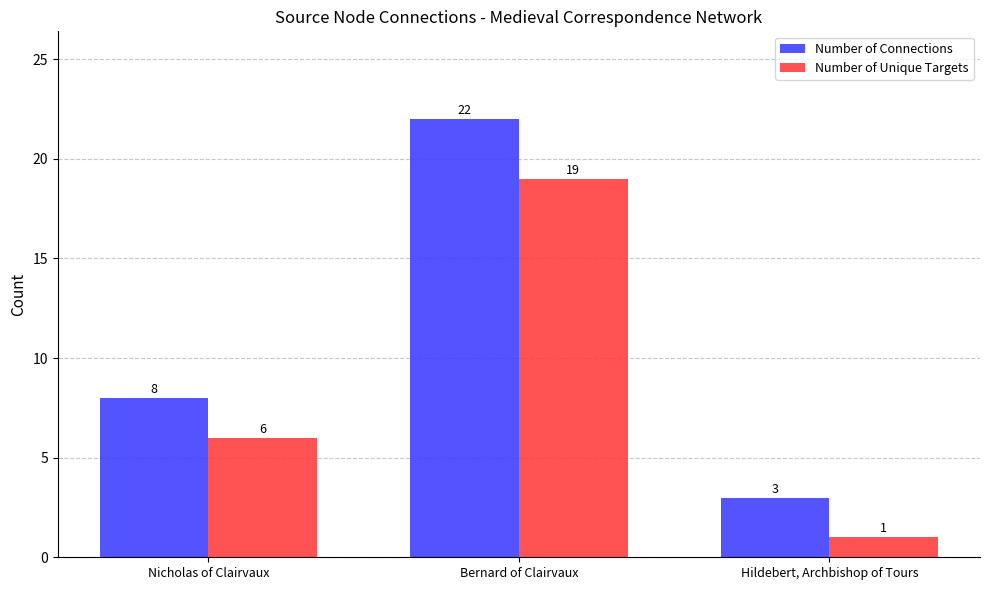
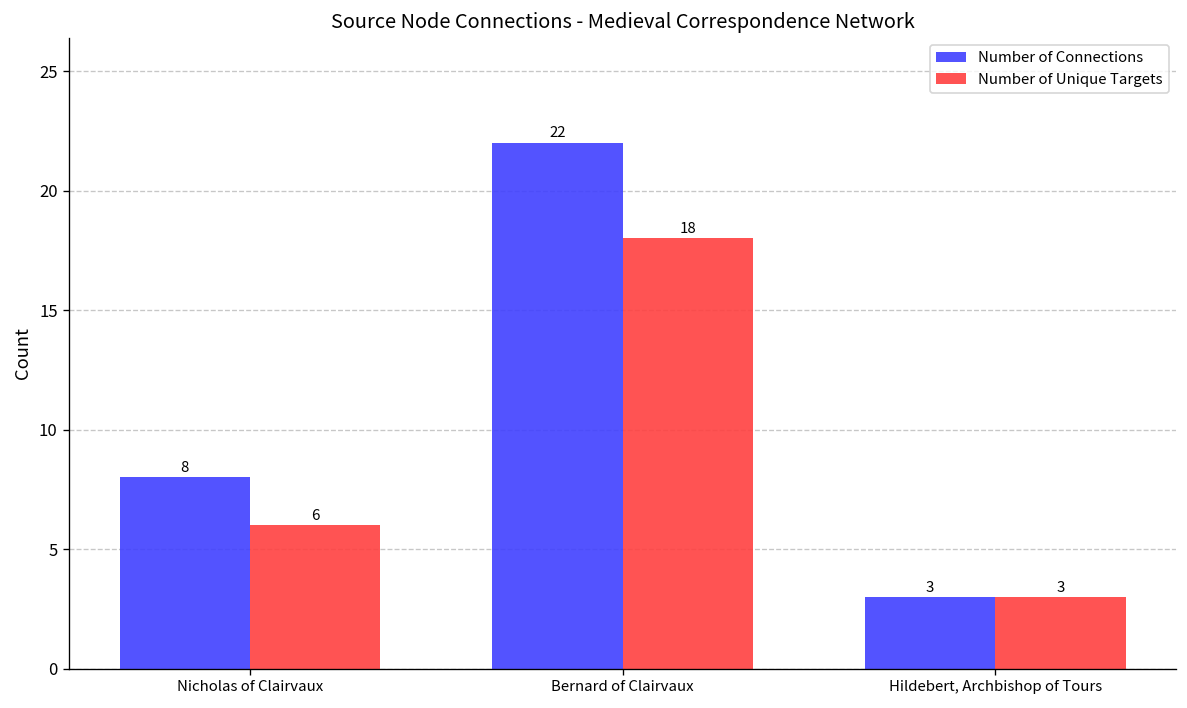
Number of Unique Targets, Bernard of Clairvaux: 19 -> 18
Number of Unique Targets, Hildebert, Archbishop of Tours: 1 -> 3
